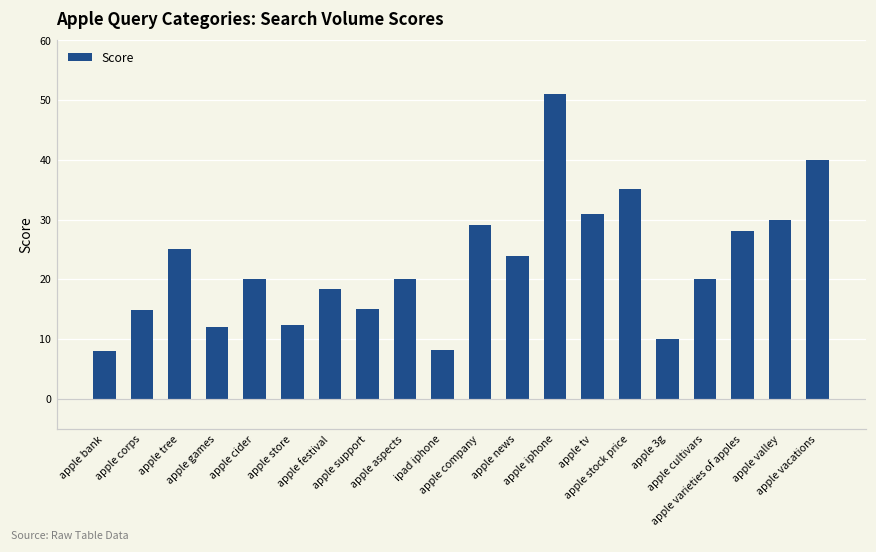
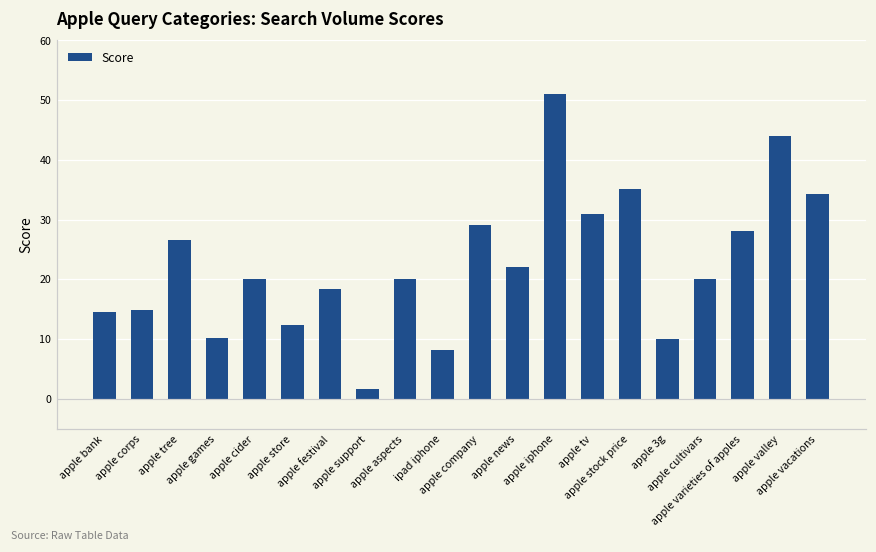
apple bank: 8 -> 15
apple tree: 25 -> 27
apple games: 12 -> 10
apple support: 15 -> 2
apple news: 24 -> 22
apple valley: 30 -> 44
apple vacations: 40 -> 34
